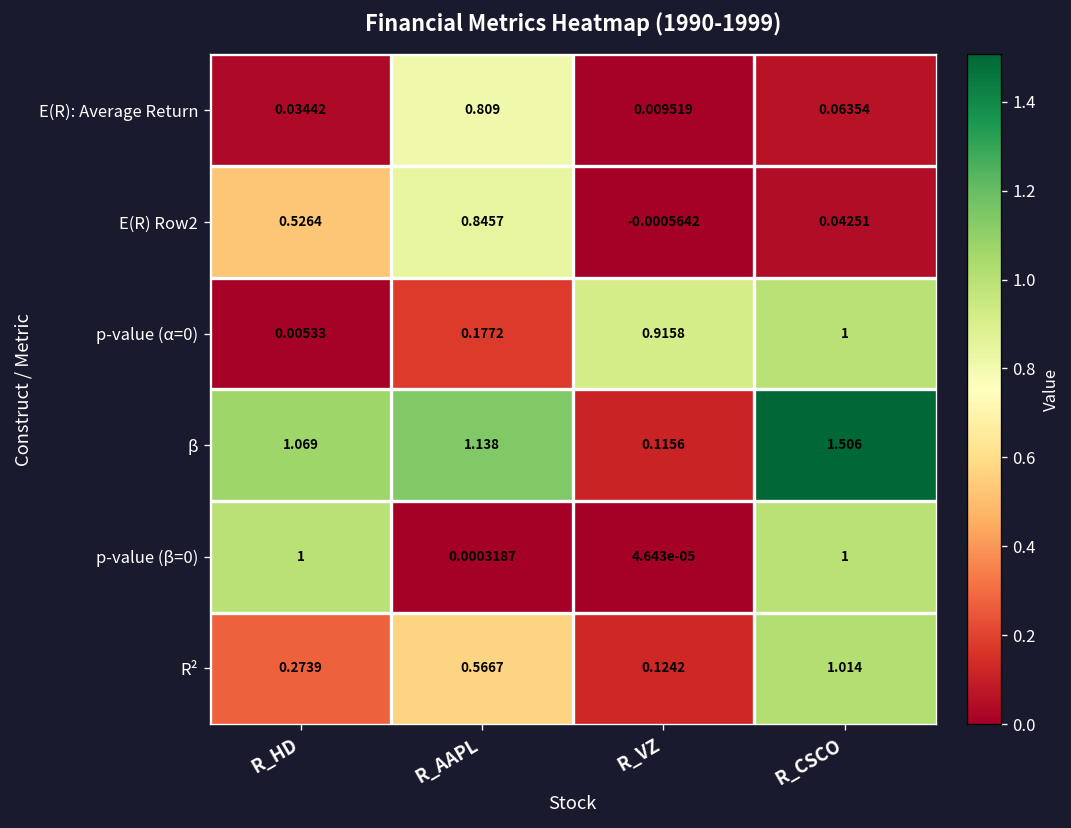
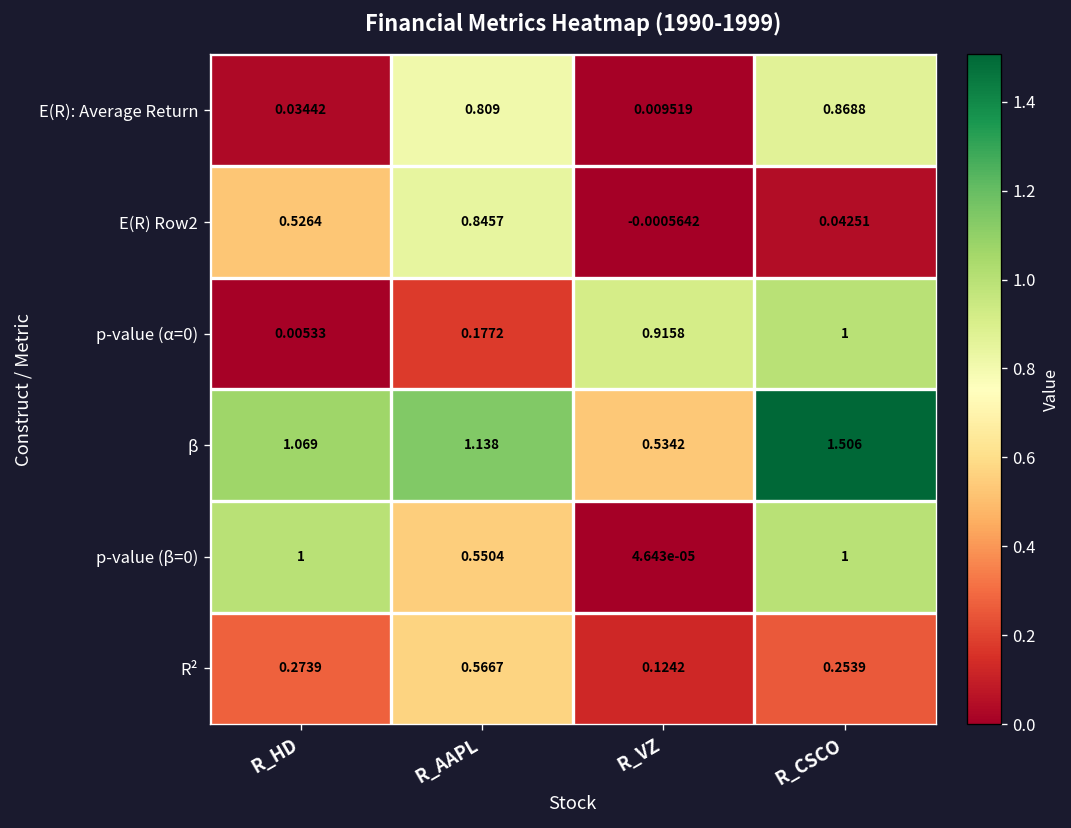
E(R): Average Return, R_CSCO: 0.06354 -> 0.8688
β, R_VZ: 0.1156 -> 0.5342
p-value (β=0), R_AAPL: 0.0003187 -> 0.5504
R², R_CSCO: 1.014 -> 0.2539
